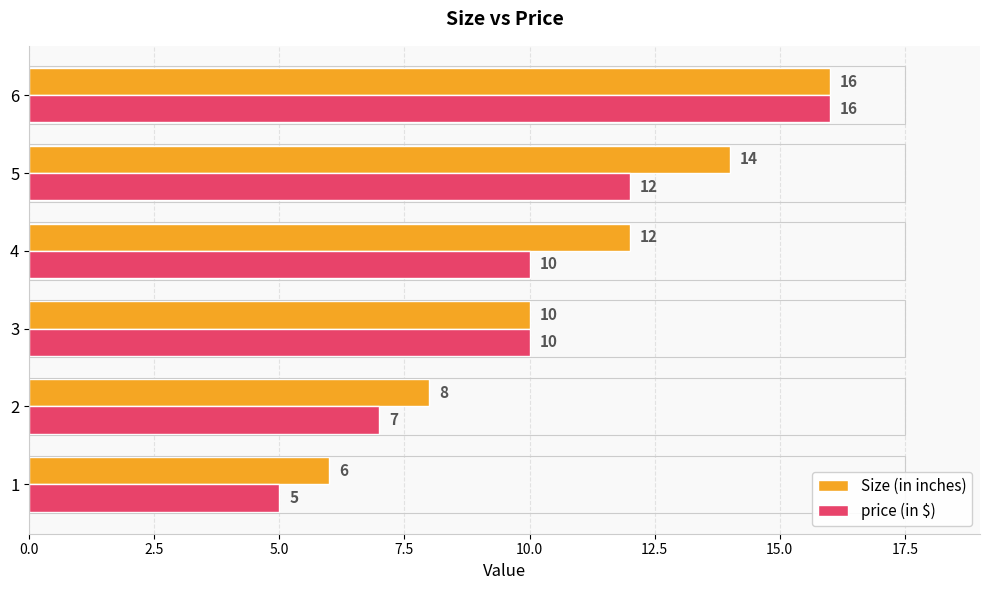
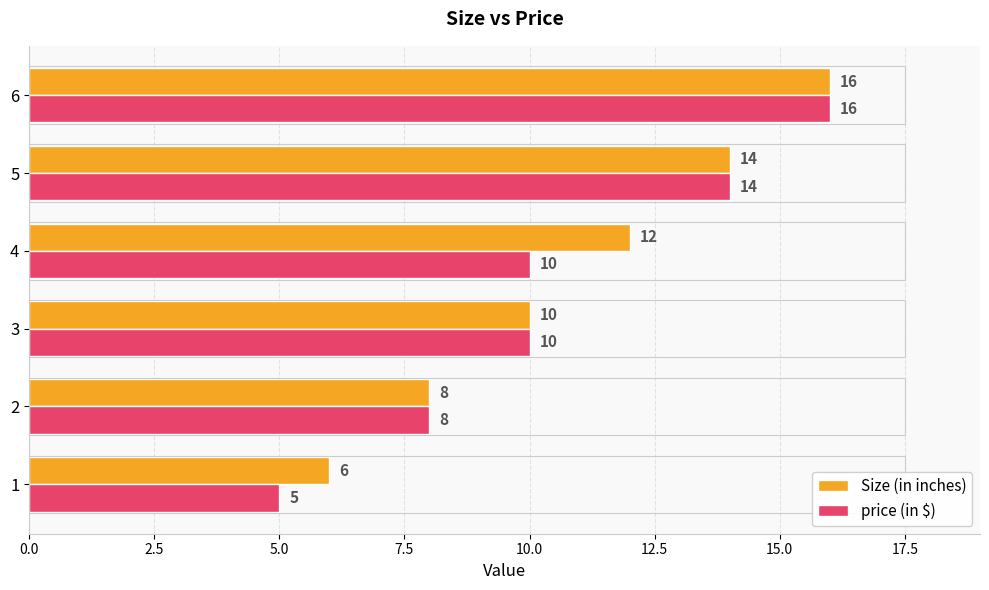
price (in $), 5: 12 -> 14
price (in $), 2: 7 -> 8
